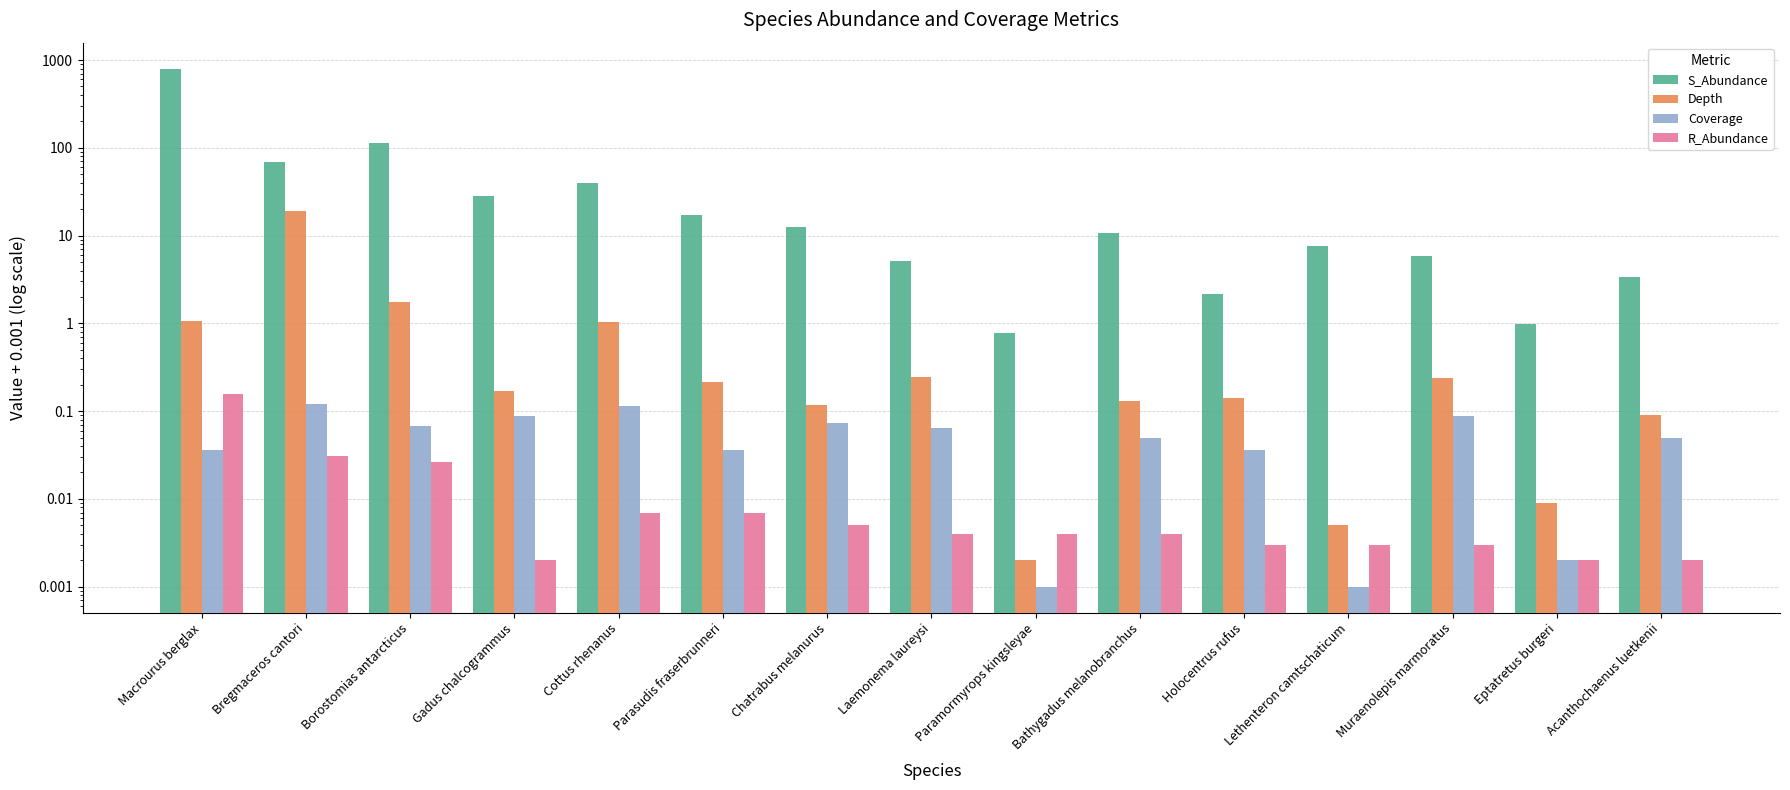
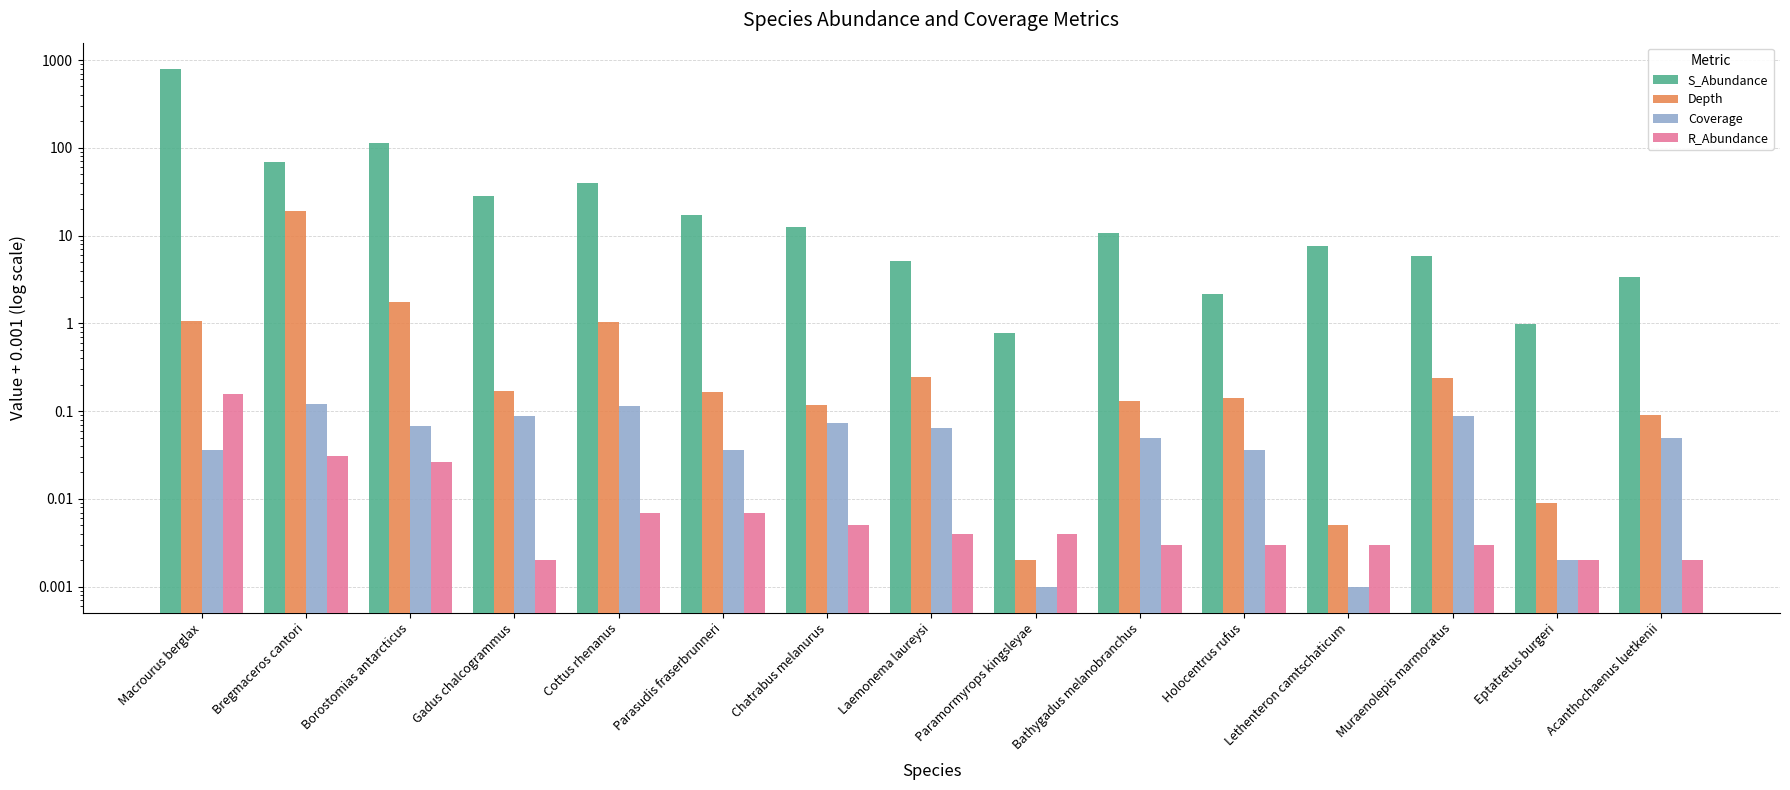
Depth, Parasudis fraserbrunneri: 0.22 -> 0.16
R_Abundance, Bathygadus melanobranchus: 0.004 -> 0.0030
